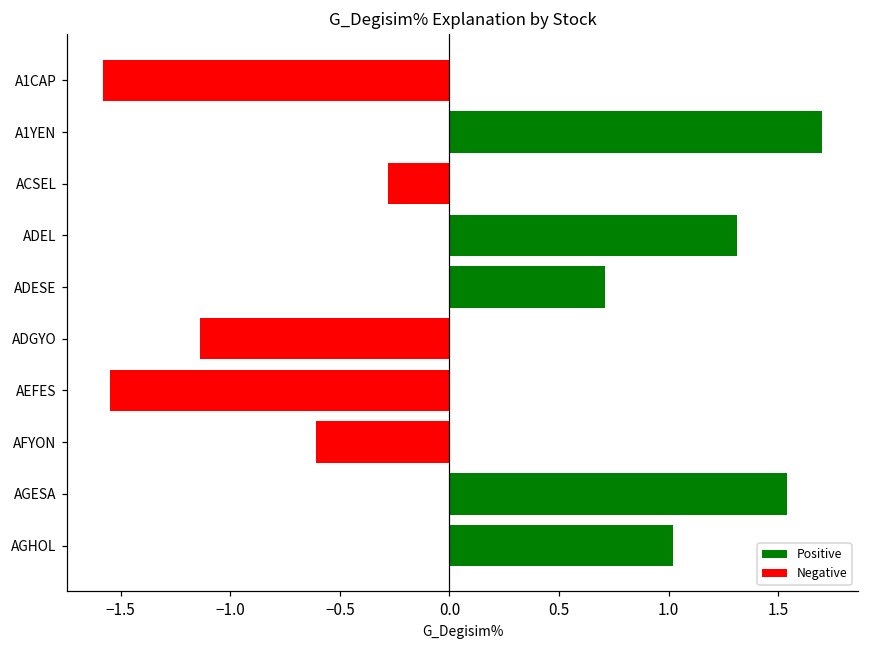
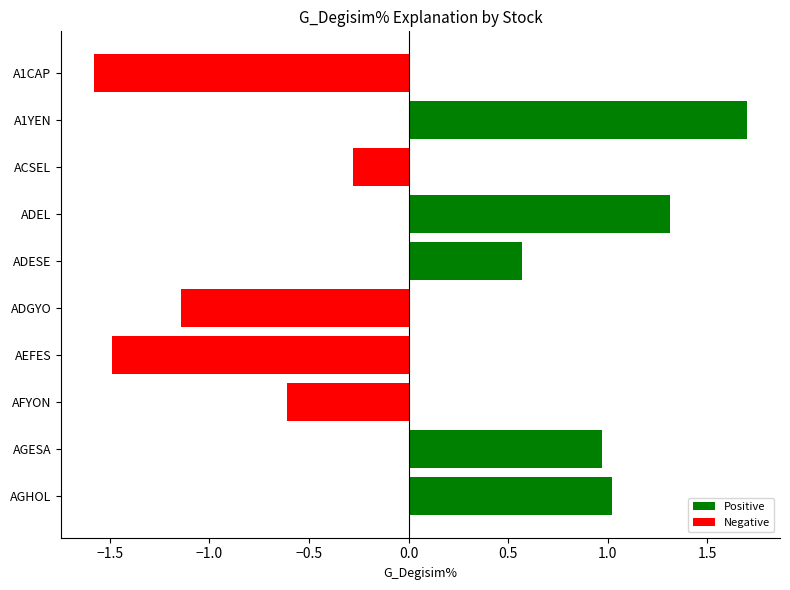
ADESE: 0.71 -> 0.57
AEFES: -1.55 -> -1.49
AGESA: 1.54 -> 0.97
